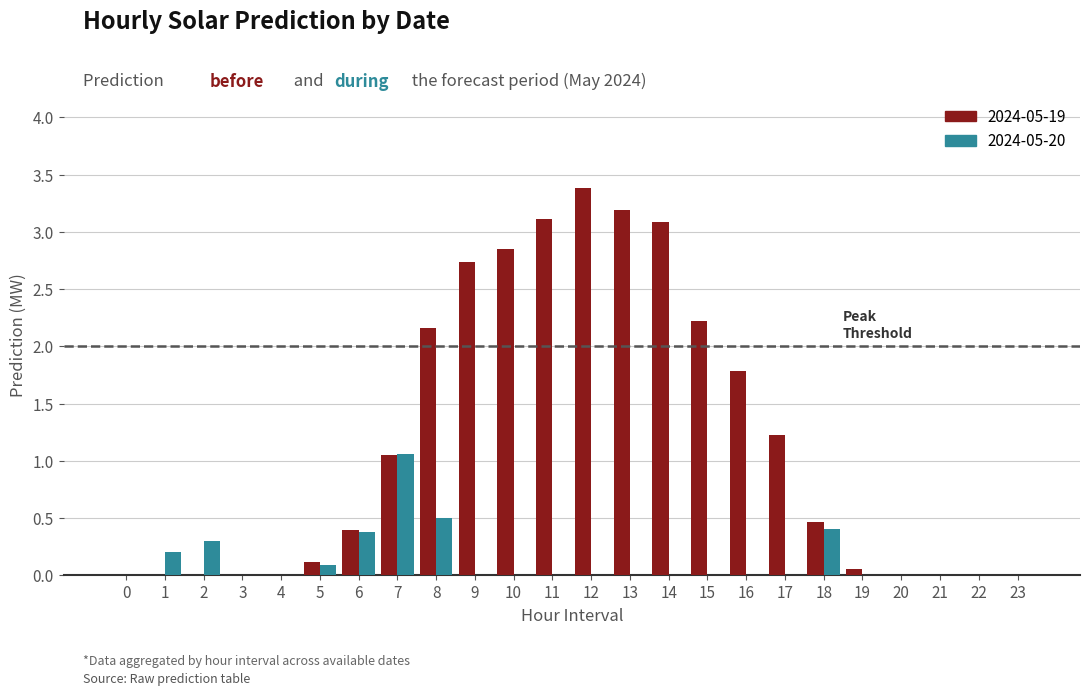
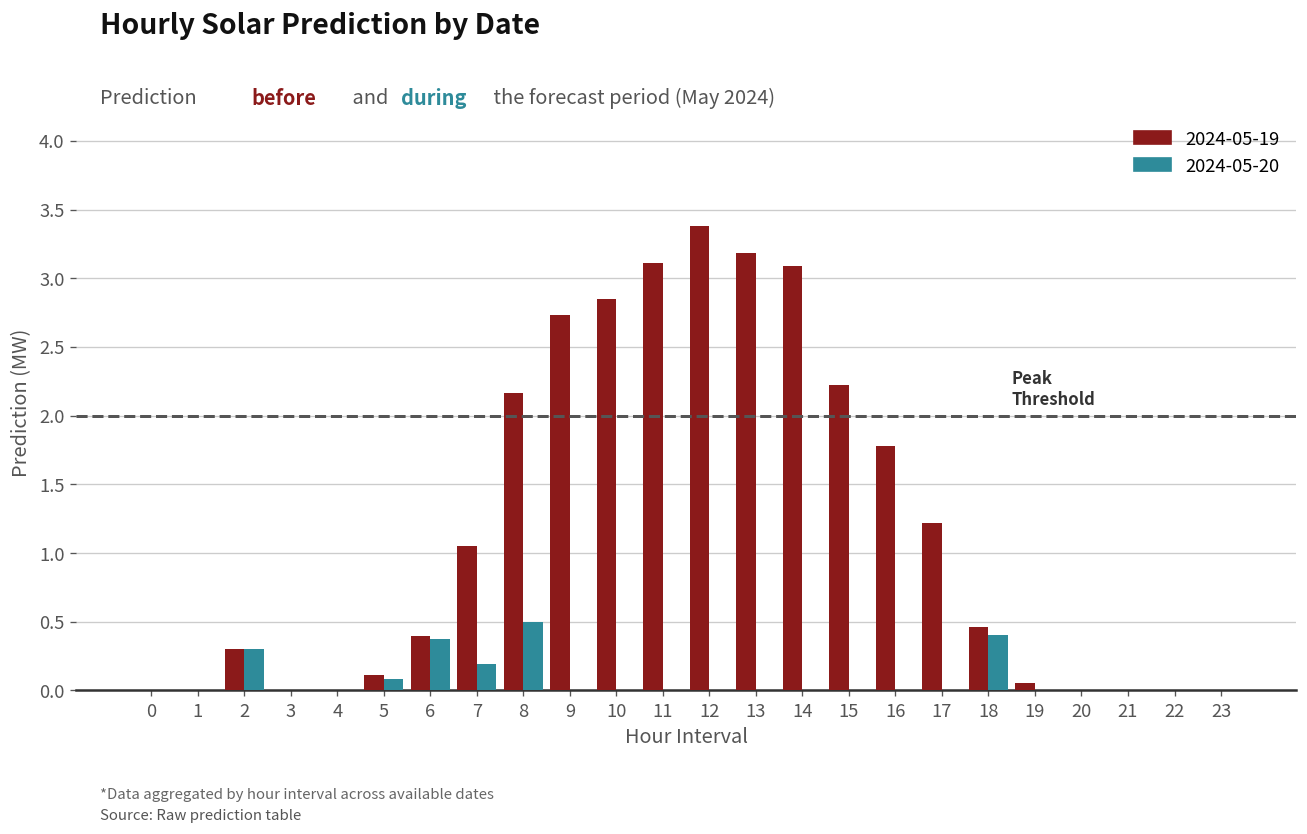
2024-05-20, 1: 0.2 -> 0.0
2024-05-19, 2: 0.0 -> 0.3
2024-05-20, 7: 1.06 -> 0.19
